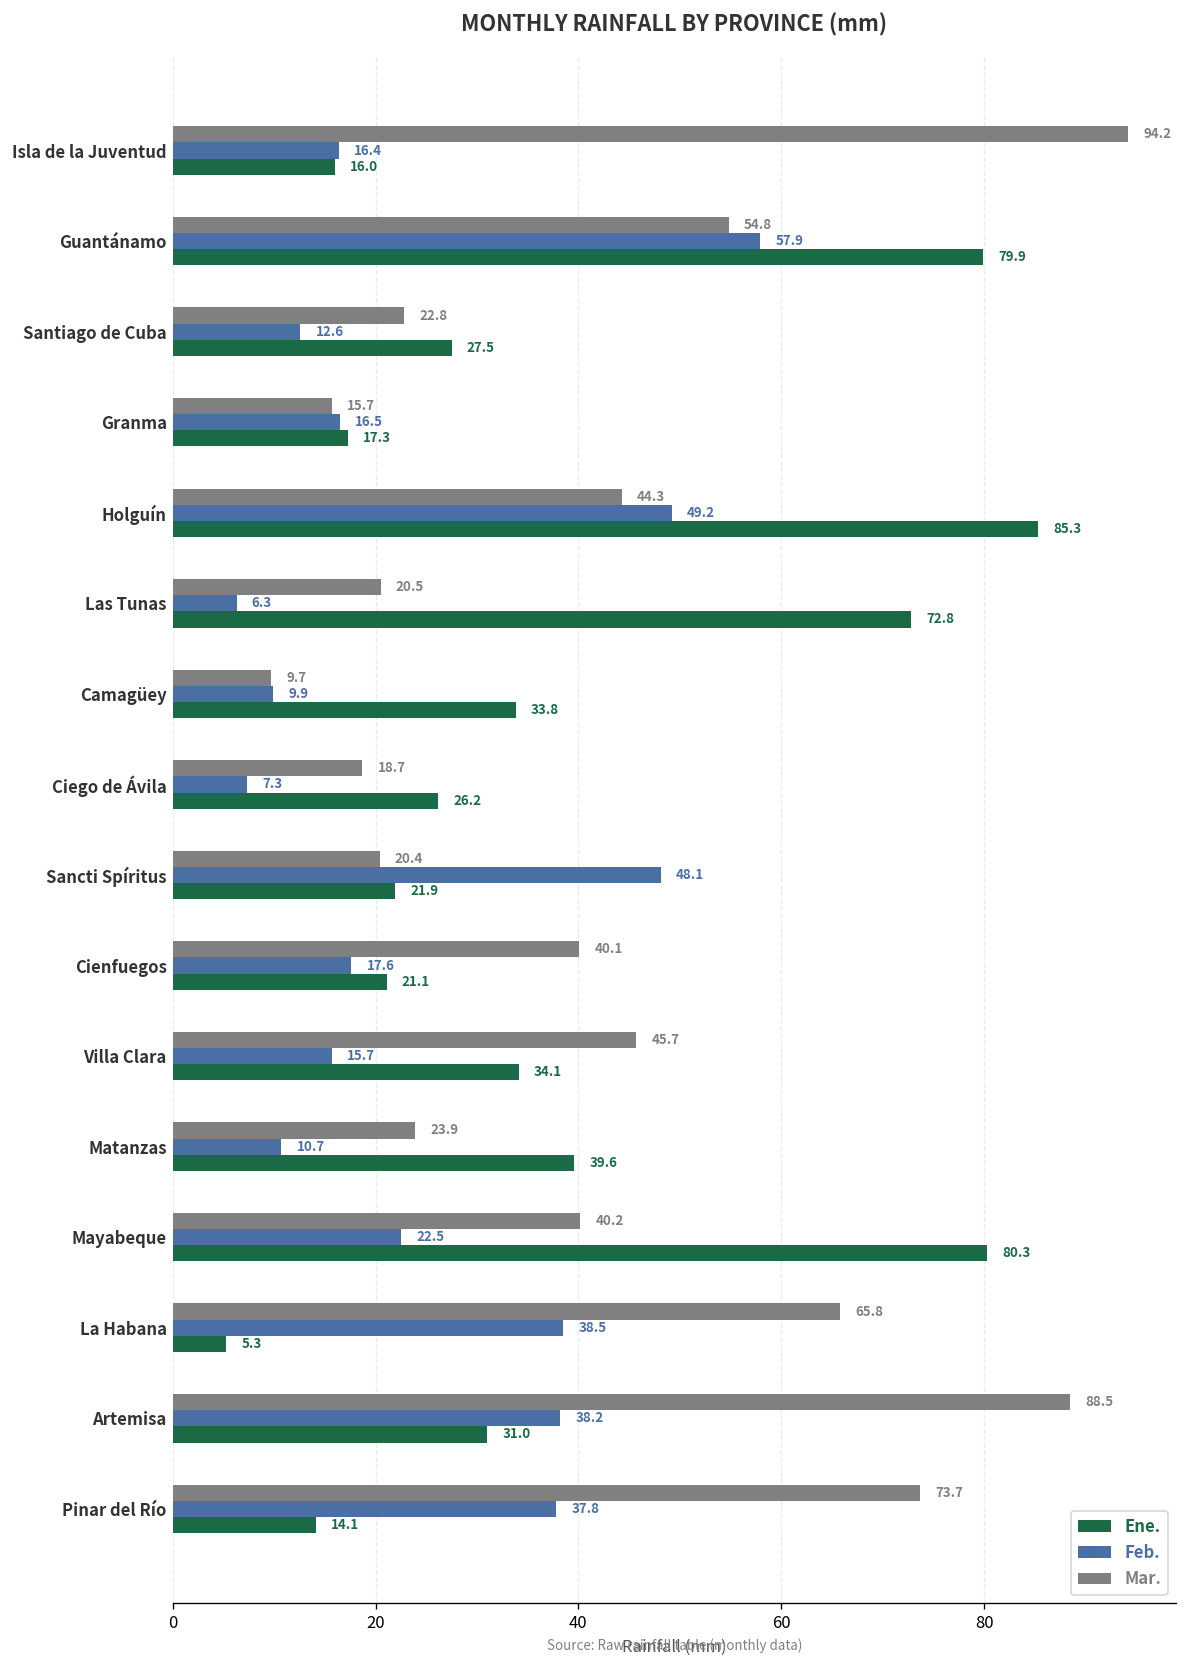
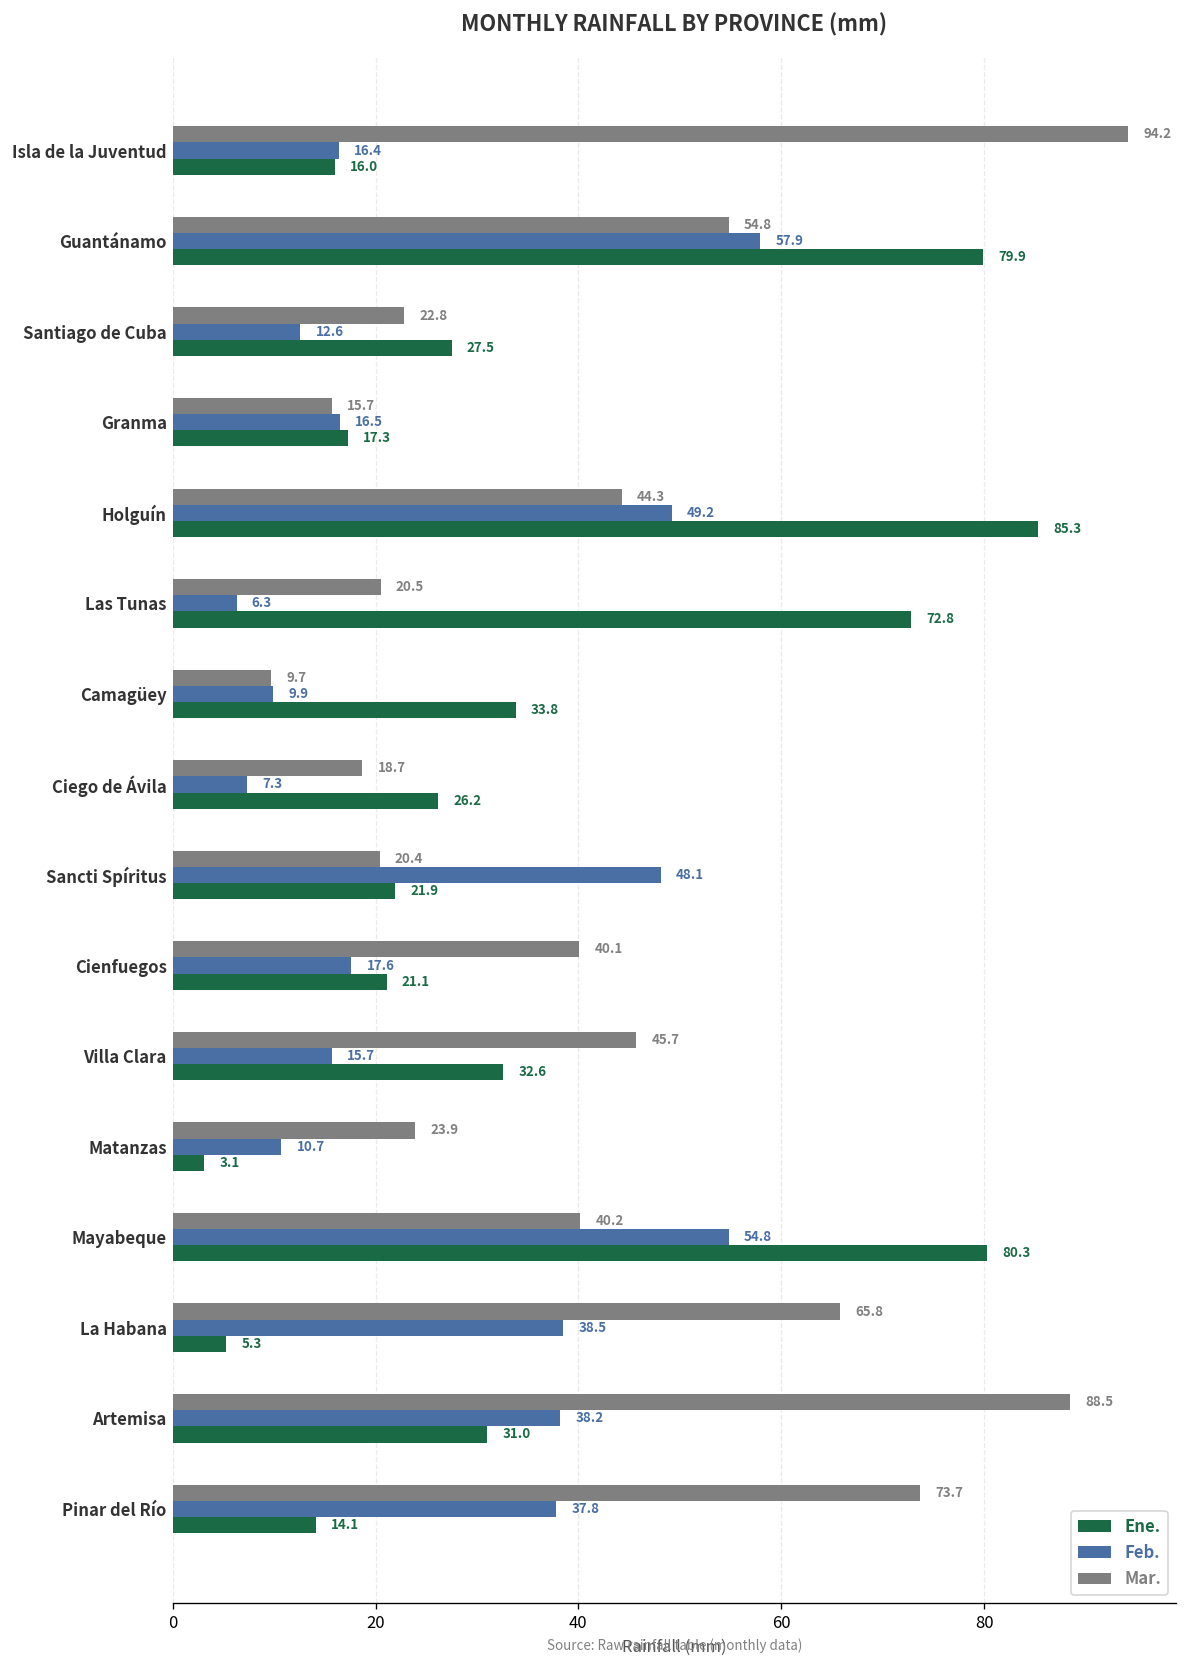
Ene., Villa Clara: 34.1 -> 32.6
Ene., Matanzas: 39.6 -> 3.1
Feb., Mayabeque: 22.5 -> 54.8
